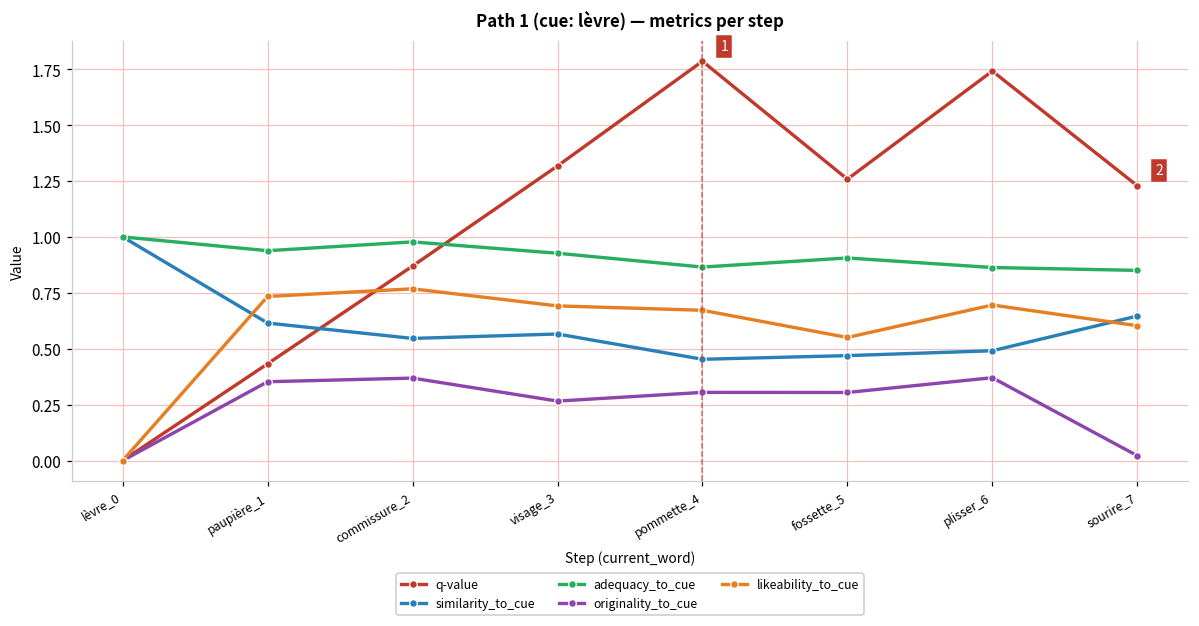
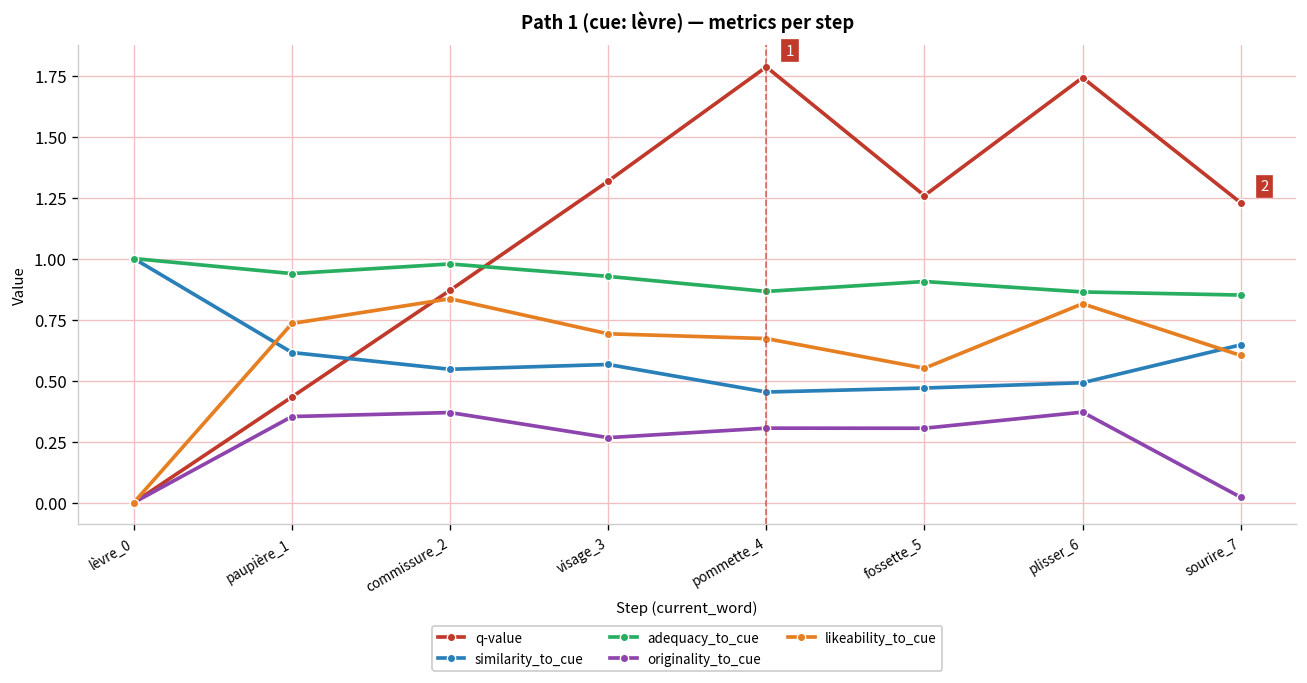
likeability_to_cue, commissure_2: 0.77 -> 0.84
likeability_to_cue, plisser_6: 0.70 -> 0.81
